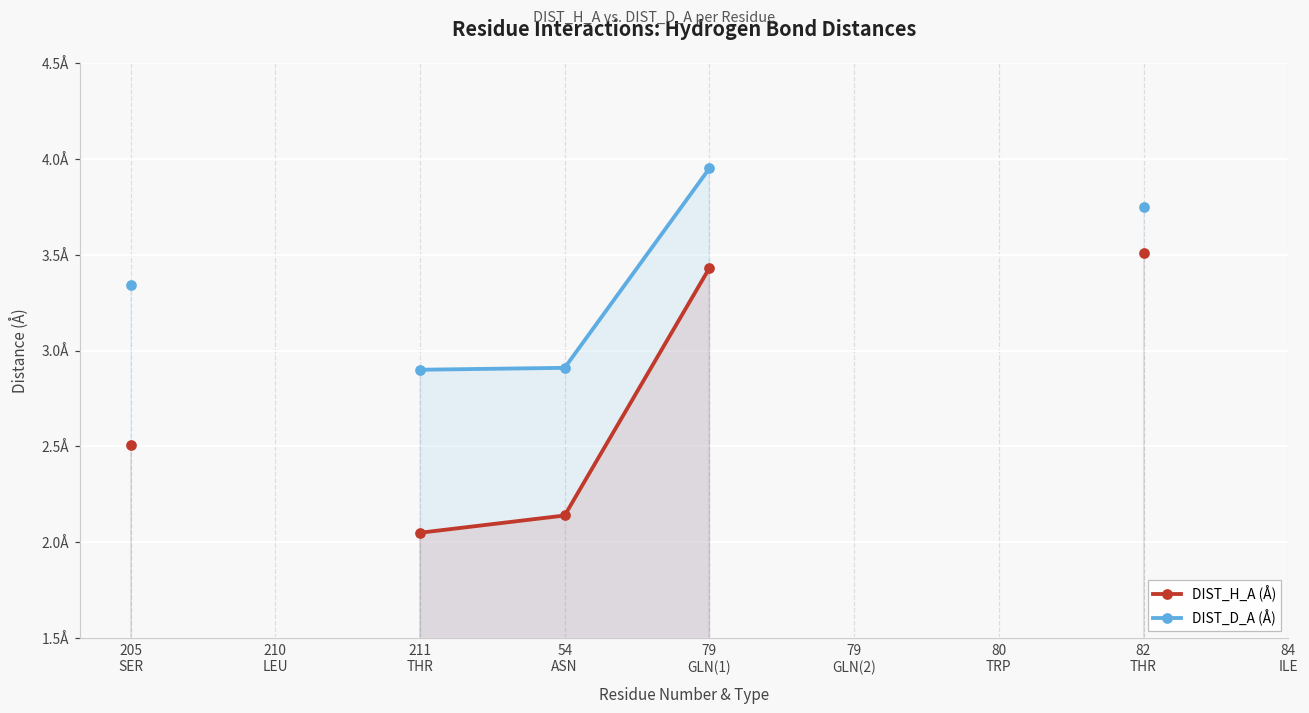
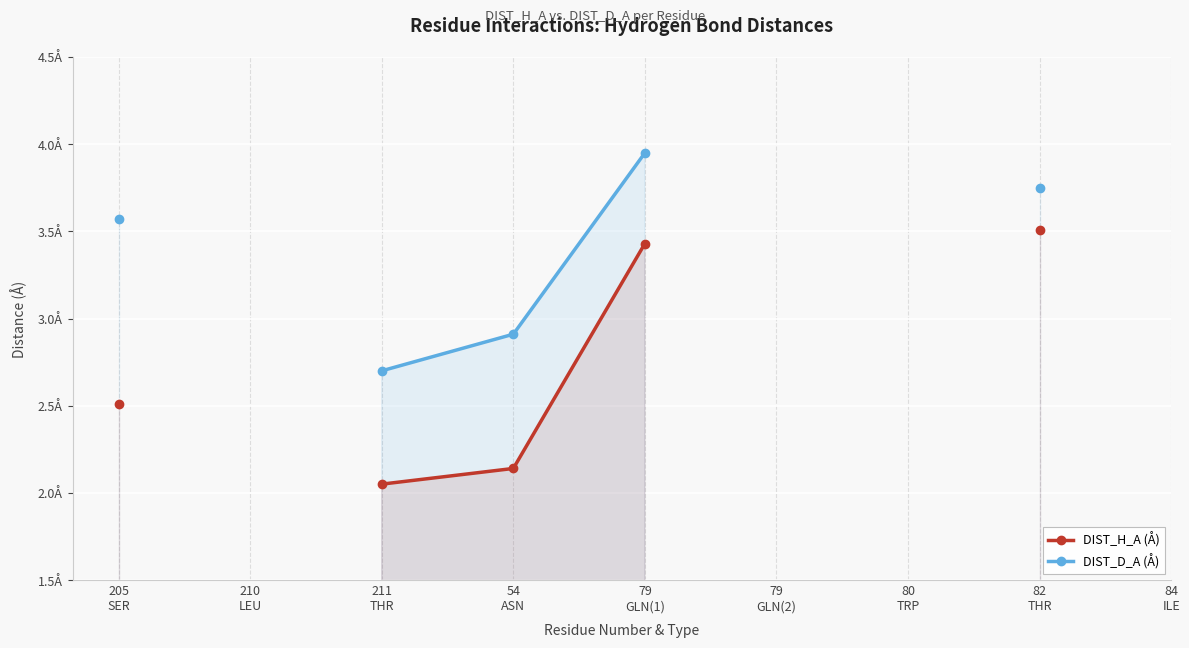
DIST_D_A (Å), 205 SER: 3.34Å -> 3.57Å
DIST_D_A (Å), 211 THR: 2.9Å -> 2.7Å
